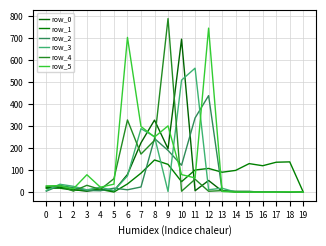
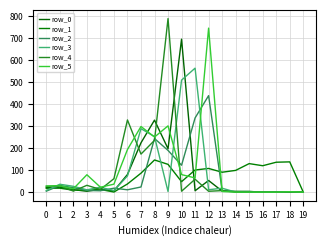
row_5, 6: 700 -> 190
